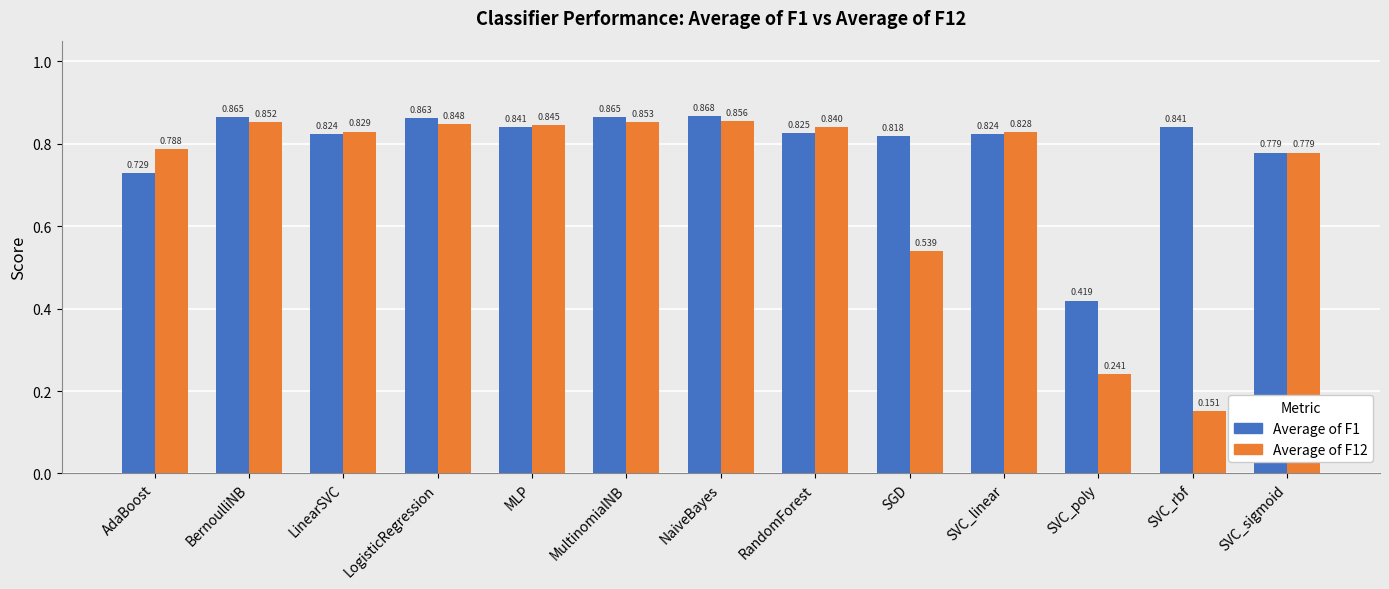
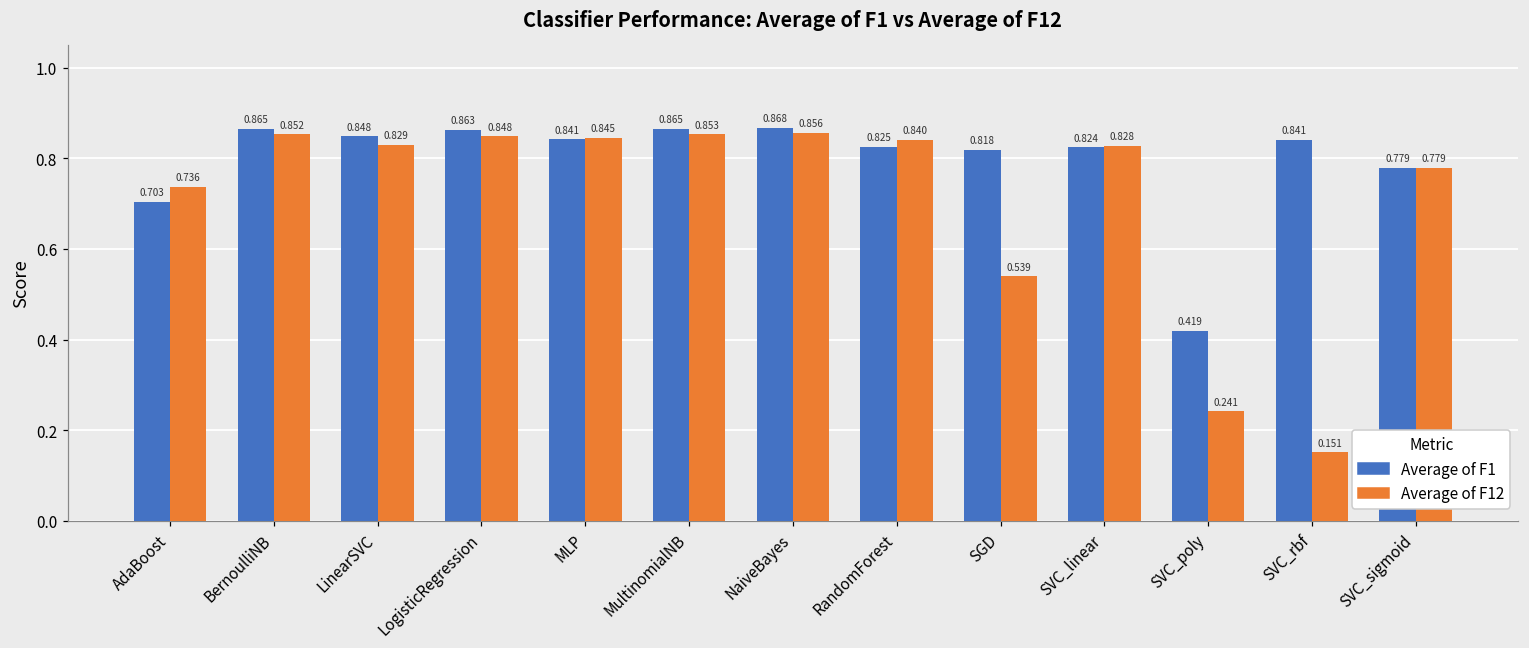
Average of F1, AdaBoost: 0.729 -> 0.703
Average of F12, AdaBoost: 0.788 -> 0.736
Average of F1, LinearSVC: 0.824 -> 0.848
